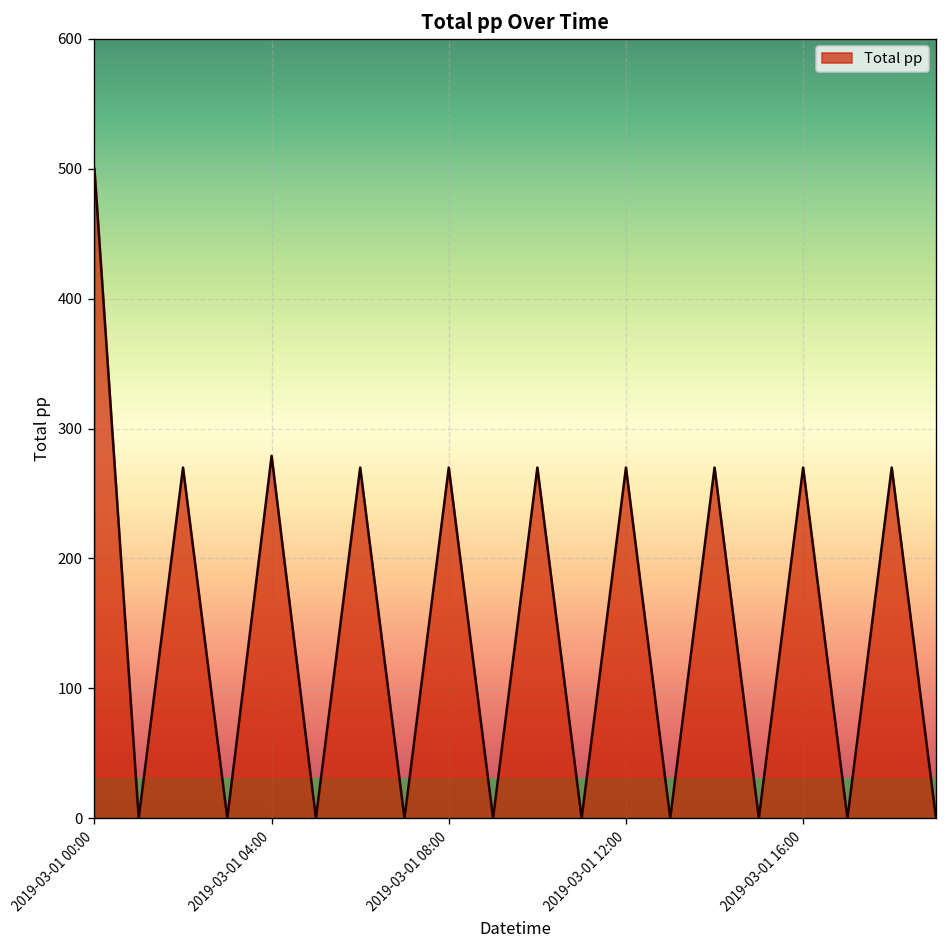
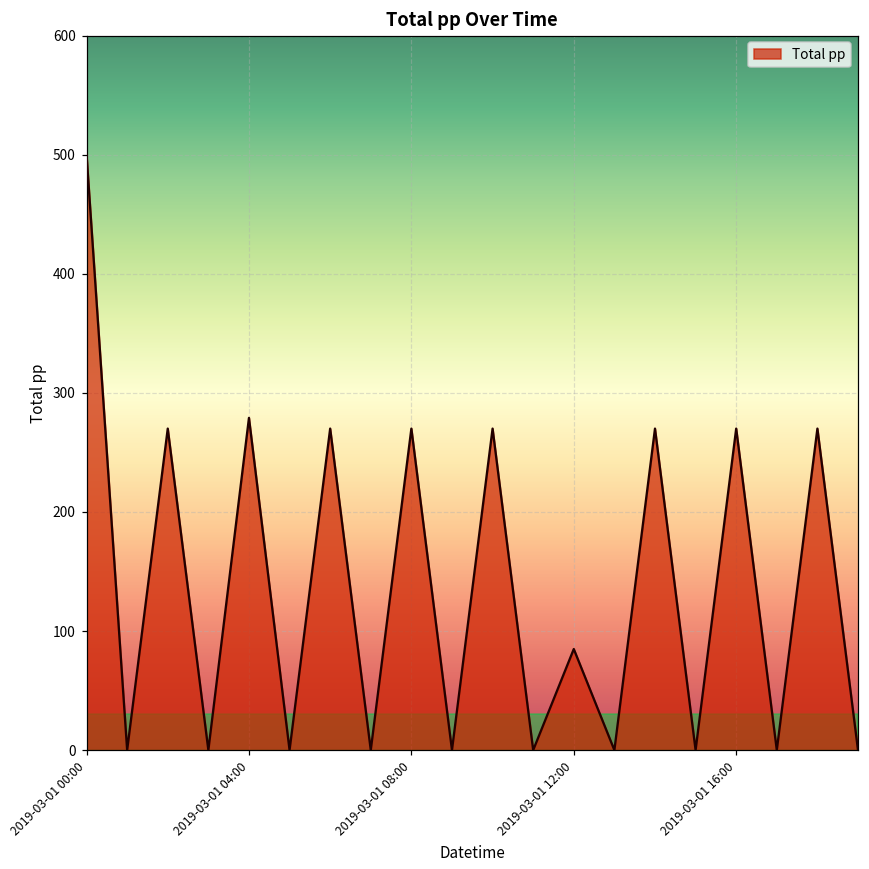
2019-03-01 12:00: 270 -> 85
